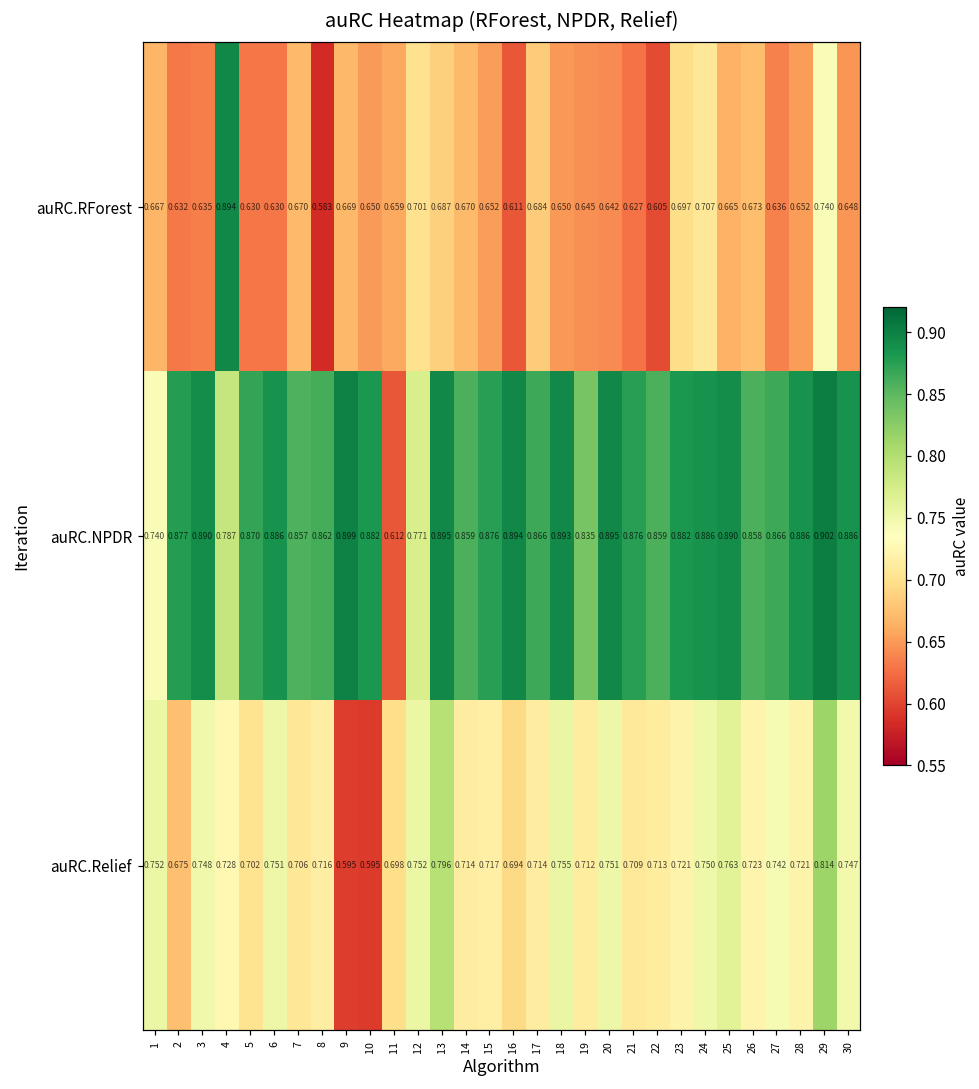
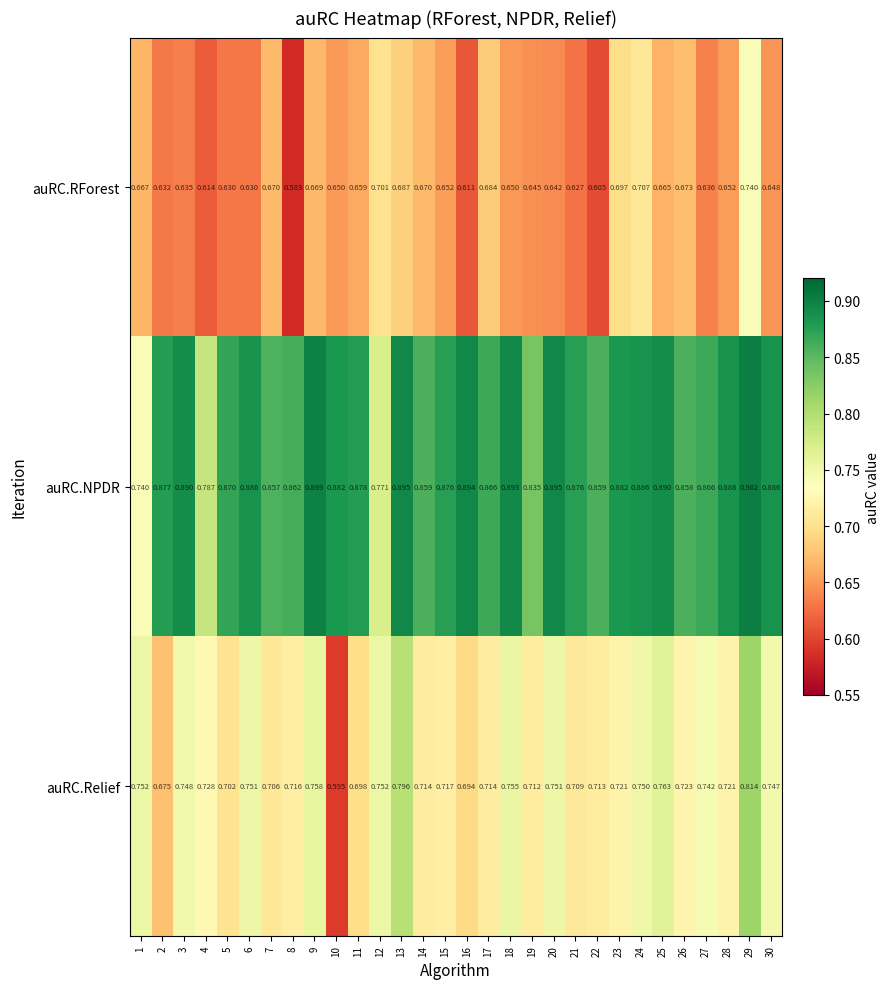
auRC.RForest, 4: 0.894 -> 0.614
auRC.NPDR, 11: 0.612 -> 0.878
auRC.Relief, 9: 0.595 -> 0.758
